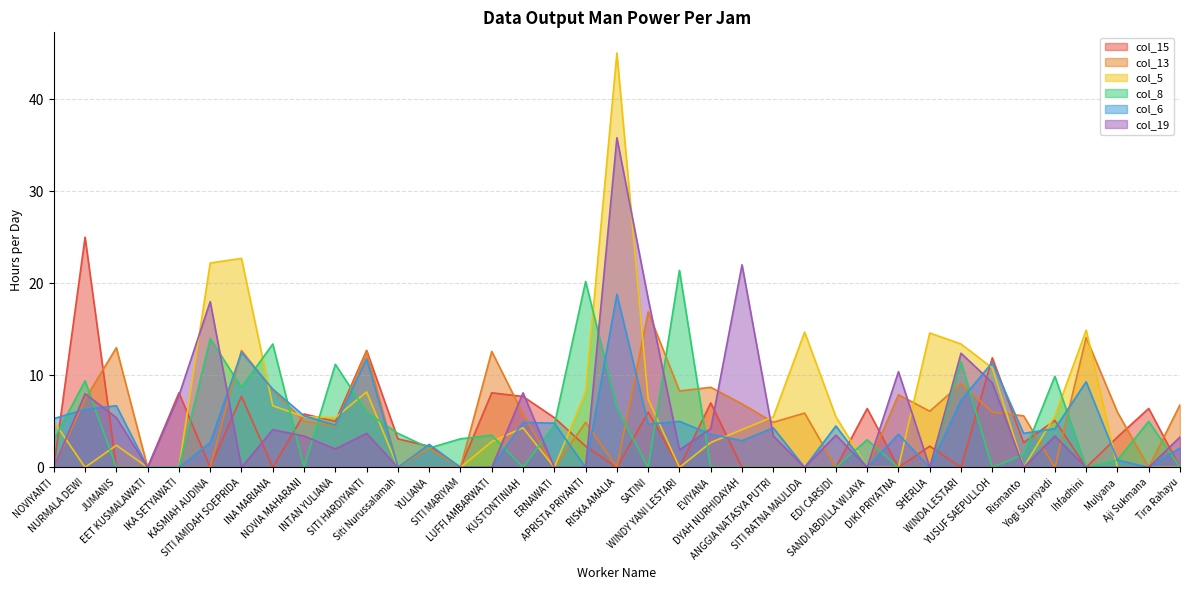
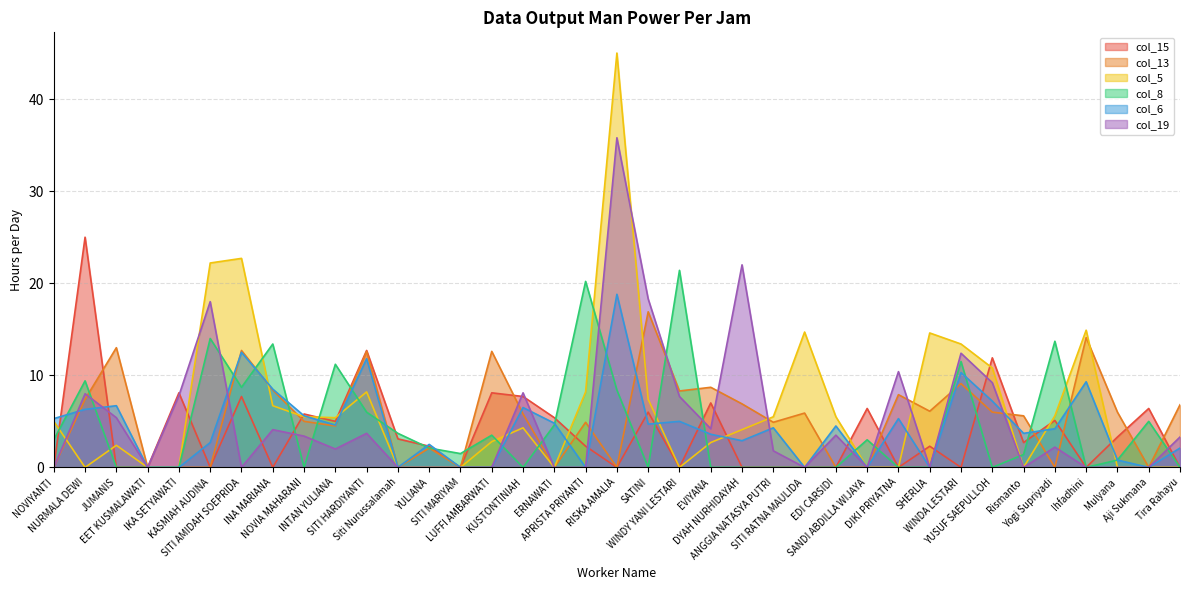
col_8, SITI MARIYAM: 3 -> 2
col_6, KUSTONTINIAH: 5 -> 7
col_8, RISKA AMALIA: 7 -> 8
col_19, WINDY YANI LESTARI: 2 -> 8
col_19, ANGGIA NATASYA PUTRI: 3 -> 2
col_6, DIKI PRIYATNA: 4 -> 5
col_6, WINDA LESTARI: 7 -> 10
col_6, YUSUF SAEPULLOH: 11 -> 7
col_8, Yogi Supriyadi: 10 -> 14
col_19, Yogi Supriyadi: 3 -> 2
